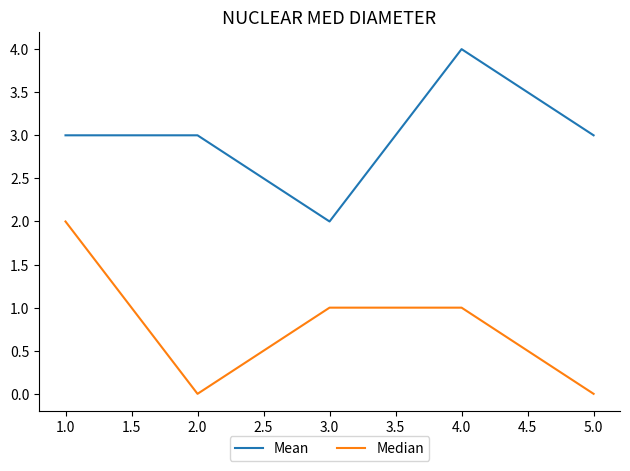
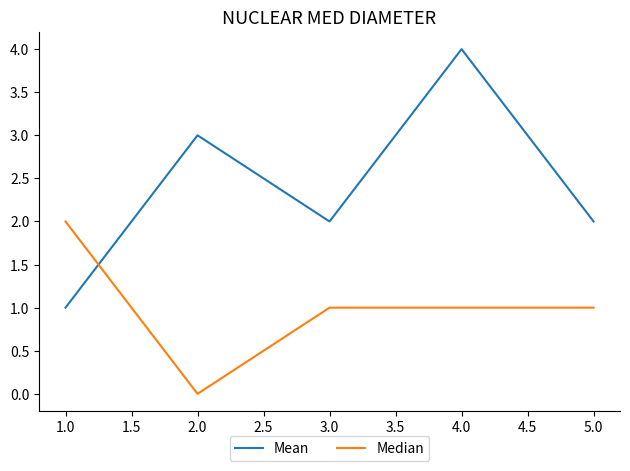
Mean, 1.0: 3 -> 1
Mean, 5.0: 3 -> 2
Median, 5.0: 0 -> 1
